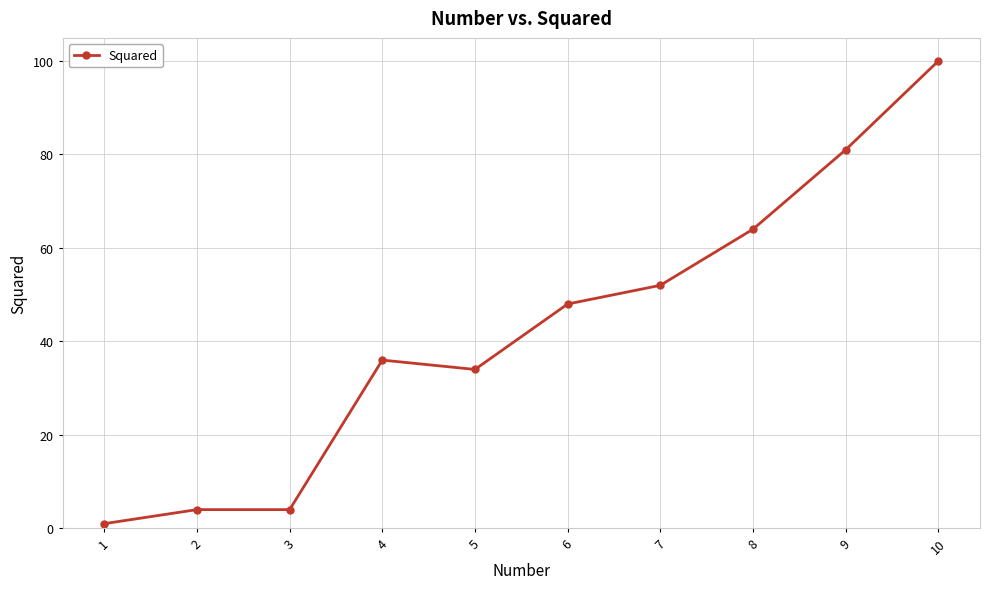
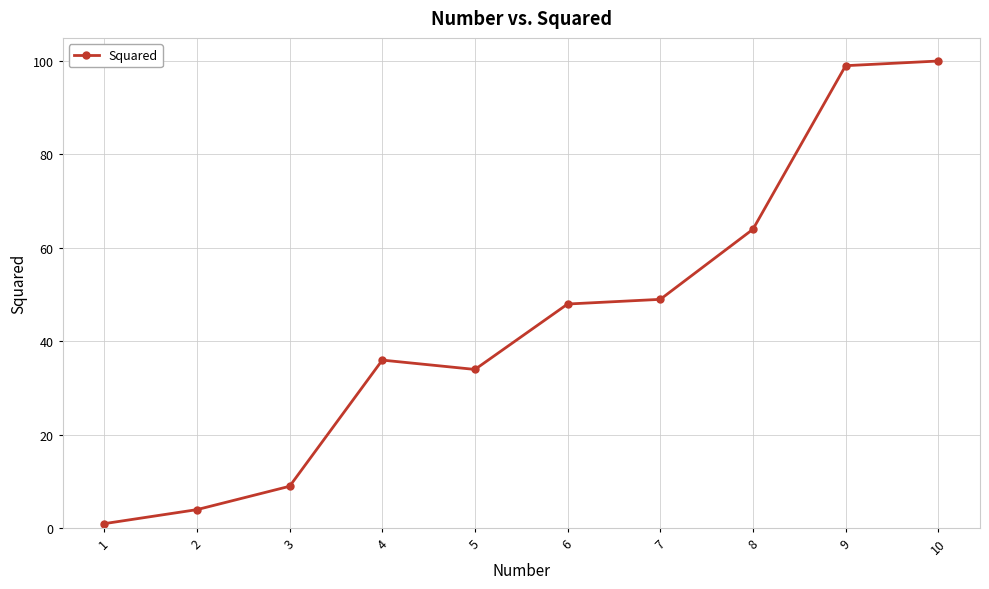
3: 4 -> 9
7: 52 -> 49
9: 81 -> 99
